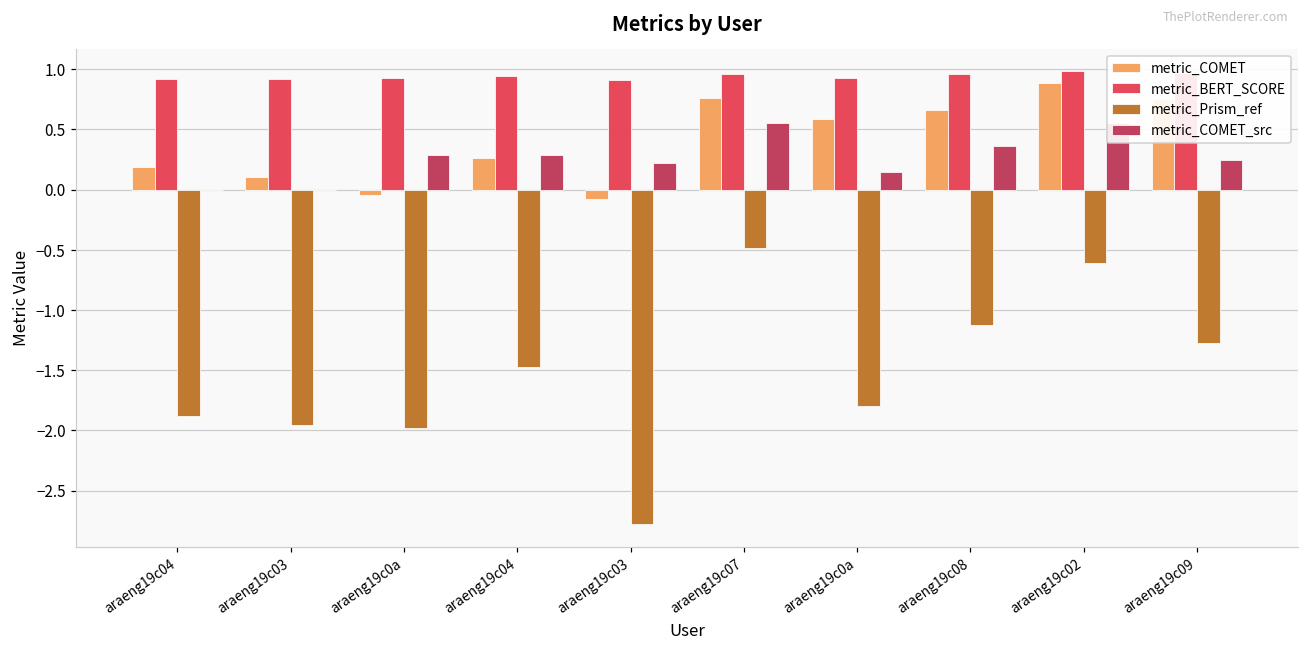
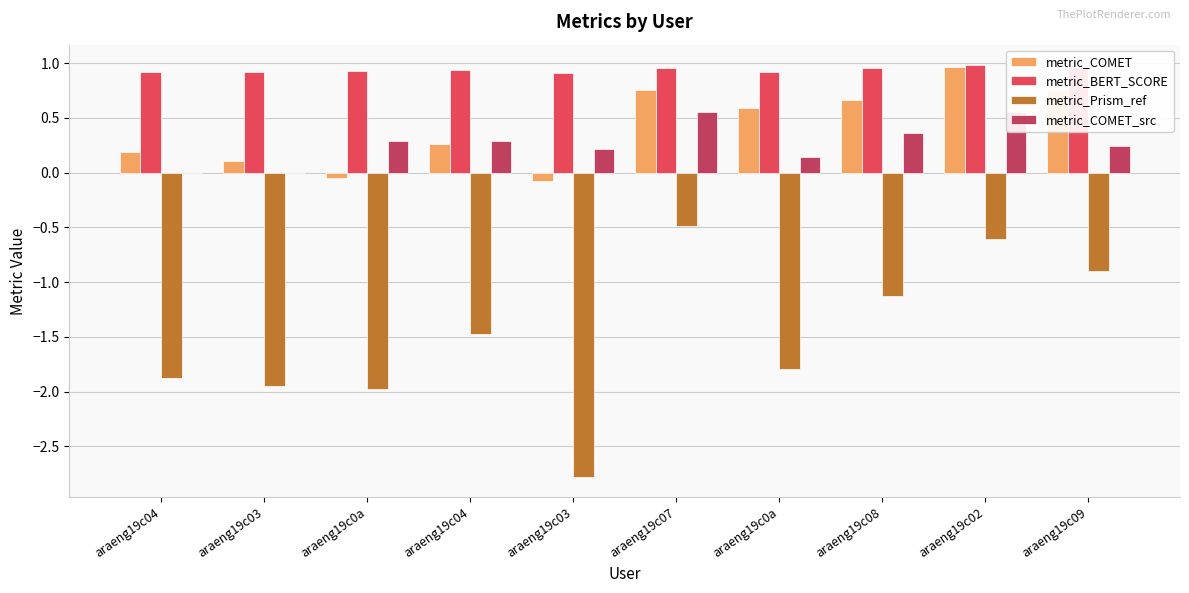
metric_COMET, araeng19c02: 0.89 -> 0.96
metric_Prism_ref, araeng19c09: -1.27 -> -0.89
